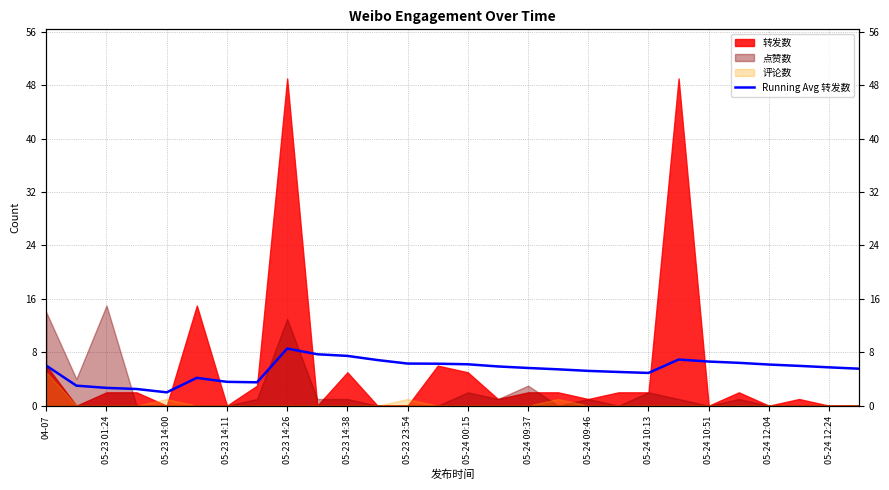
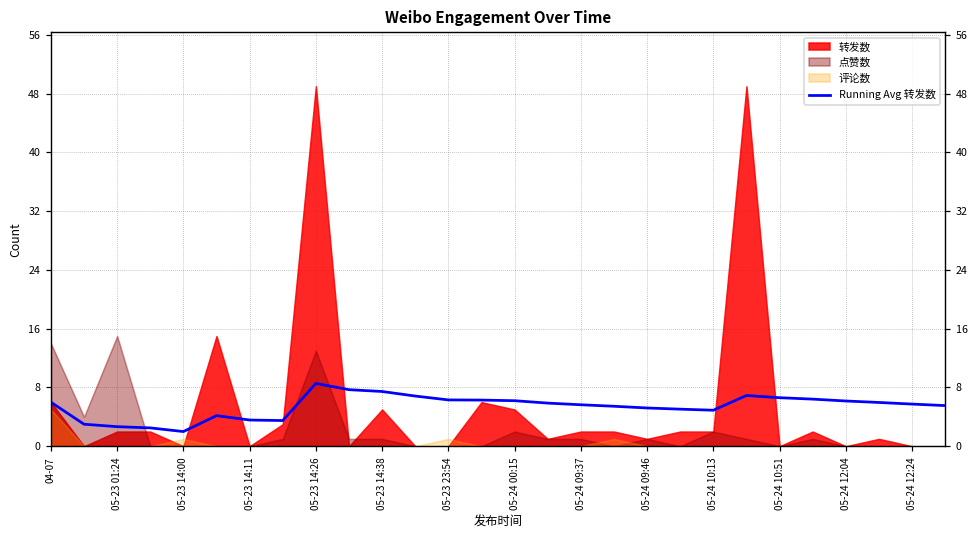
点赞数, 05-24 09:37: 3 -> 1
